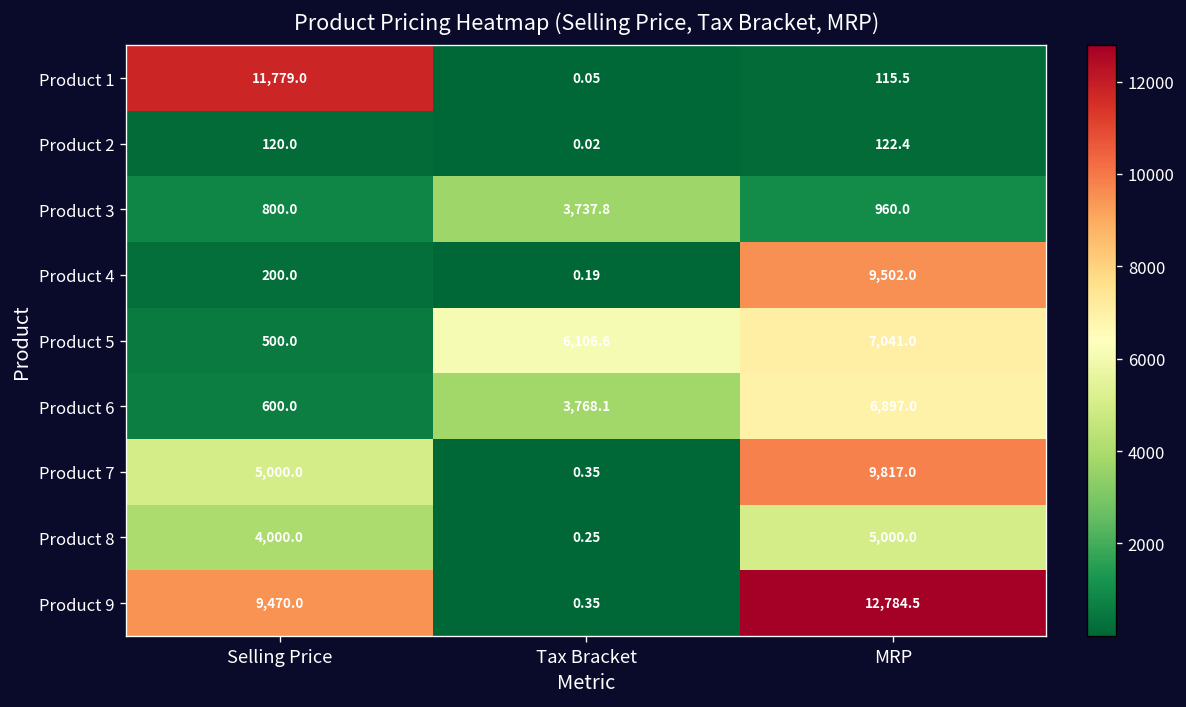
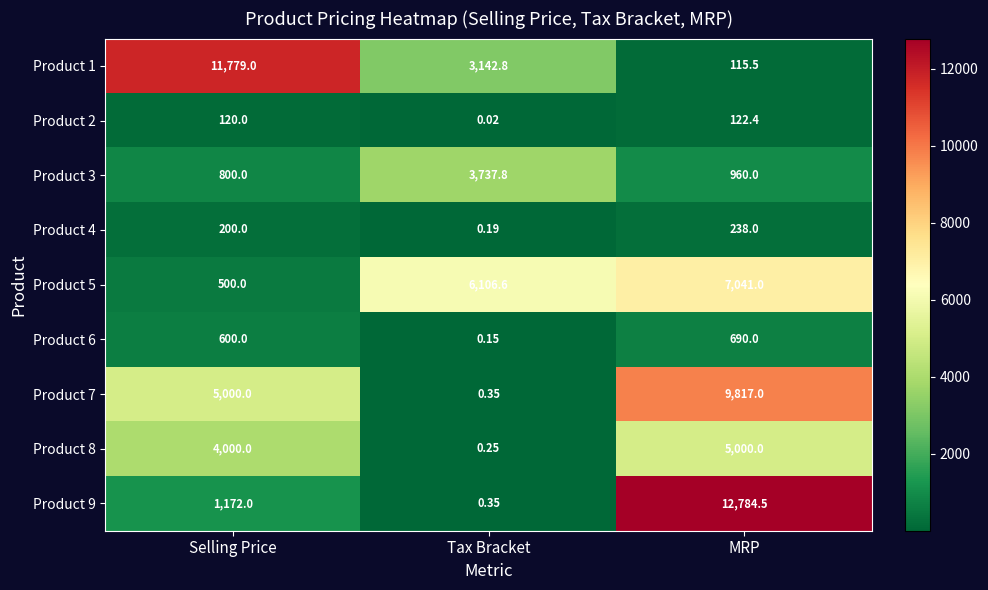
Product 1, Tax Bracket: 0.05 -> 3,142.8
Product 4, MRP: 9,502.0 -> 238.0
Product 6, Tax Bracket: 3,768.1 -> 0.15
Product 6, MRP: 6,897.0 -> 690.0
Product 9, Selling Price: 9,470.0 -> 1,172.0
